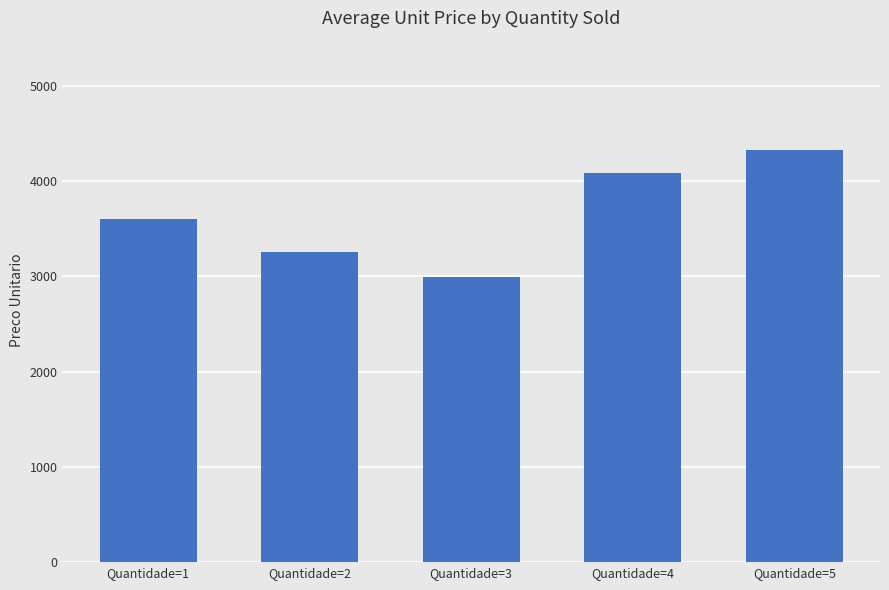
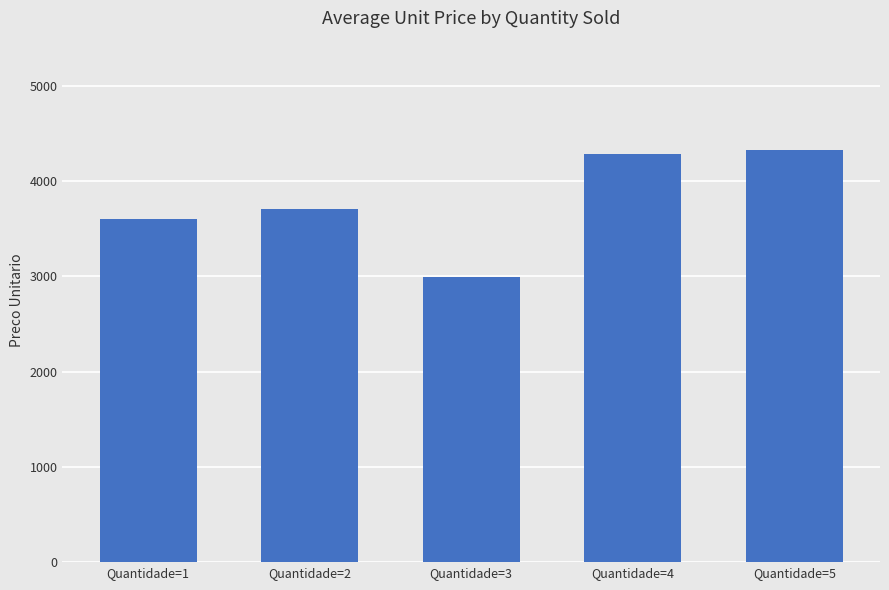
Quantidade=2: 3300 -> 3700
Quantidade=4: 4100 -> 4300
